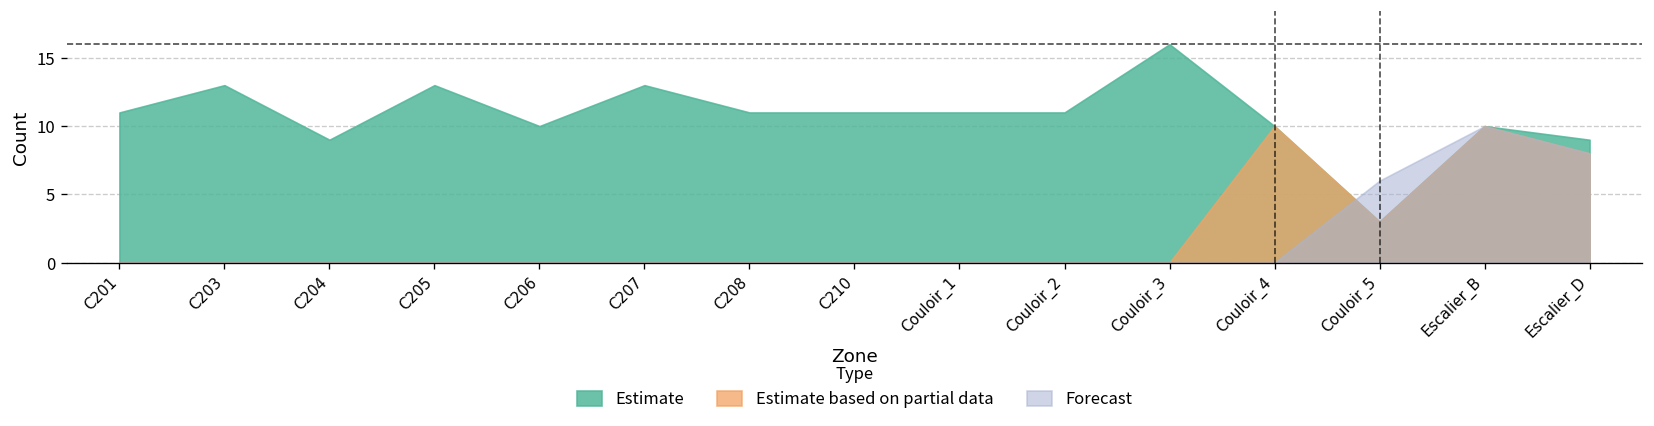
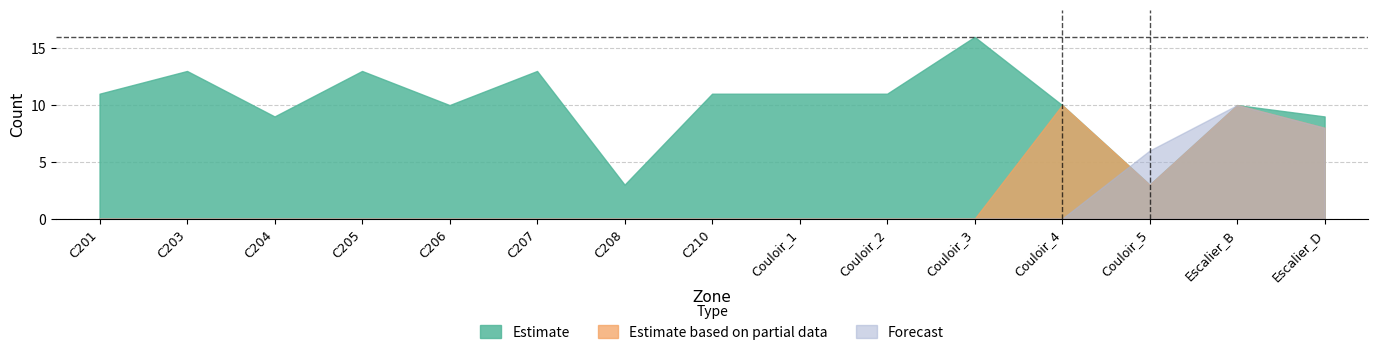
Estimate, C208: 11 -> 3
